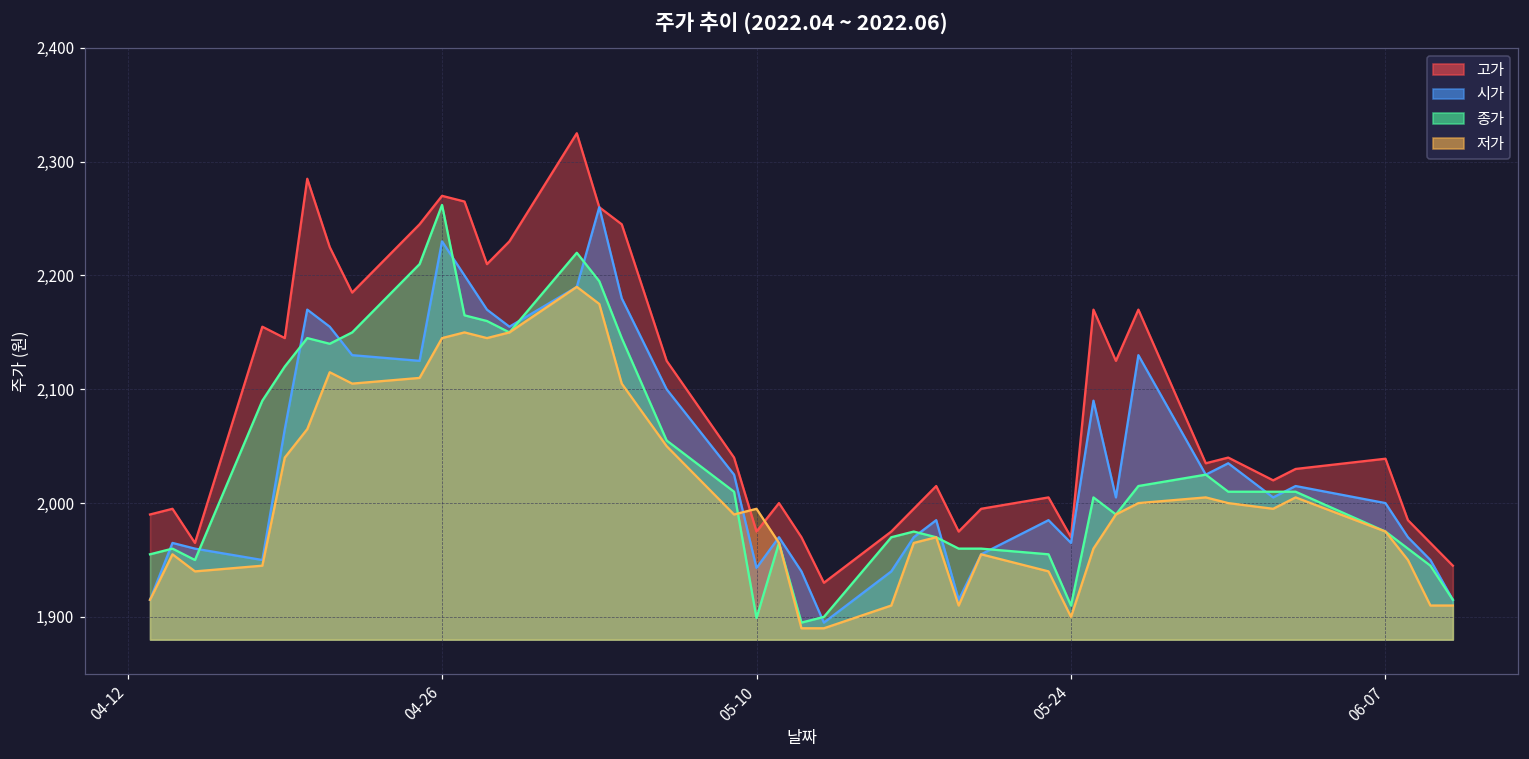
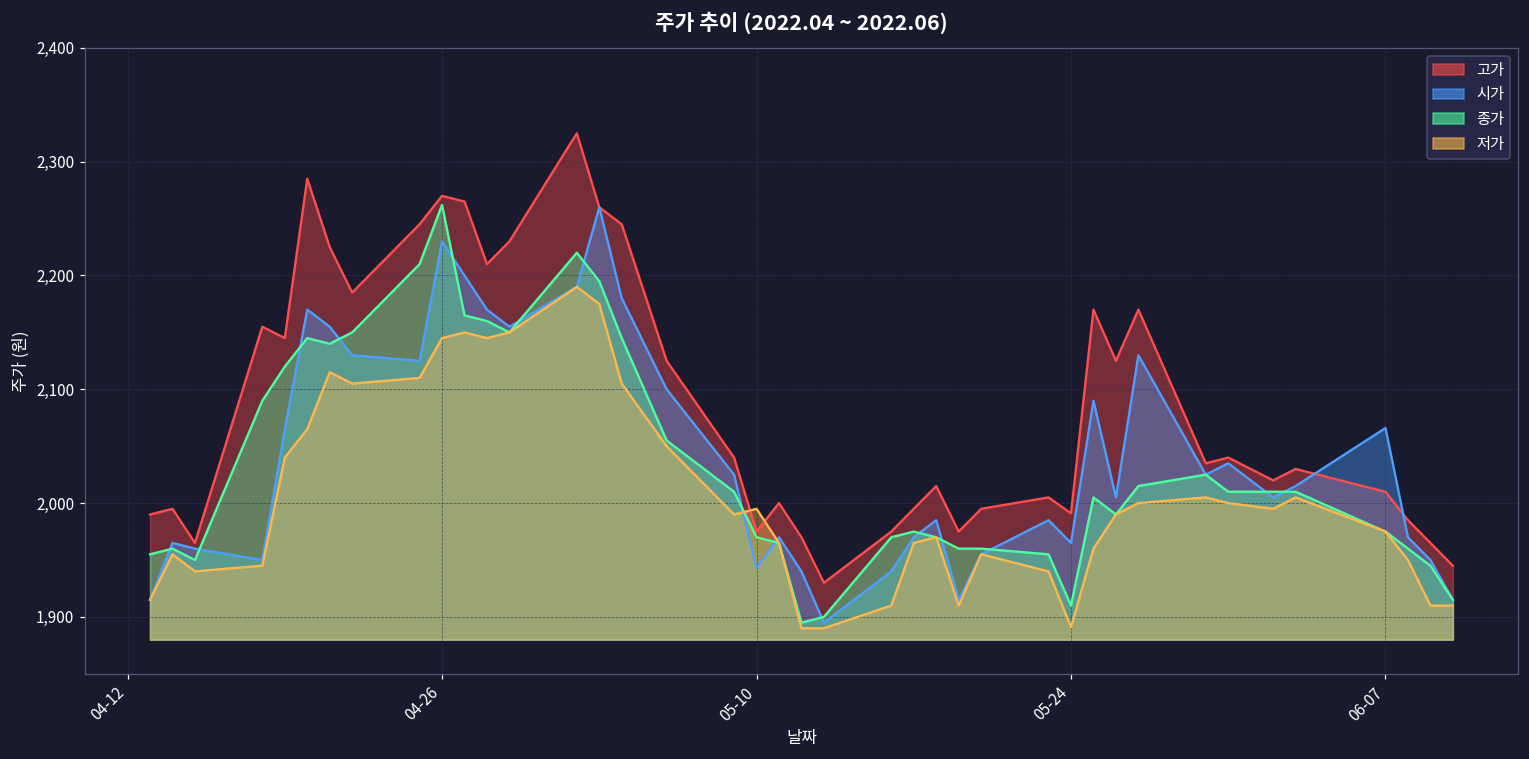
종가, 05-10: 1,899 -> 1,970
고가, 05-24: 1,970 -> 1,991
저가, 05-24: 1,900 -> 1,891
고가, 06-07: 2,039 -> 2,010
시가, 06-07: 2,000 -> 2,066
